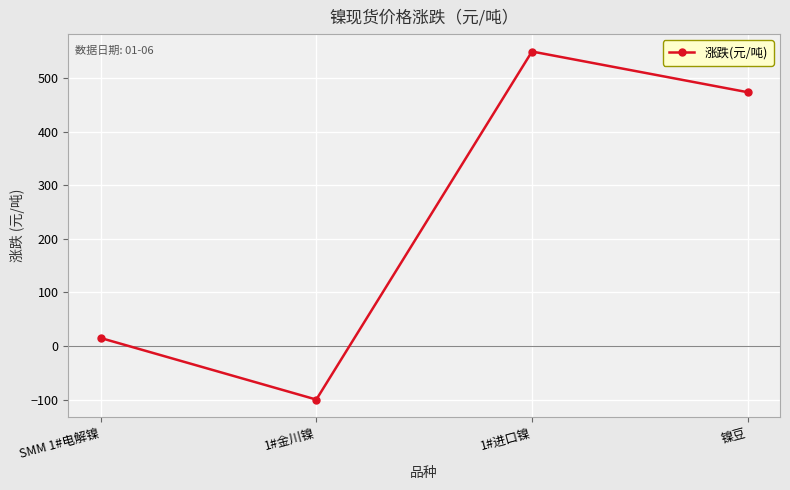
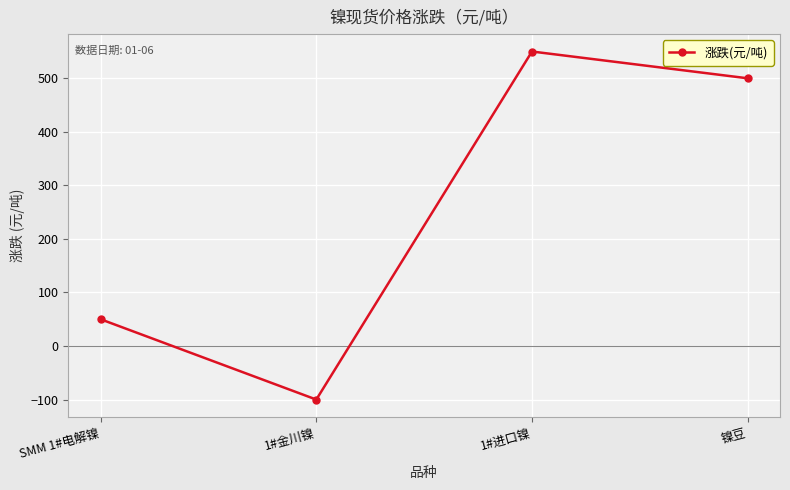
SMM 1#电解镍: 20 -> 50
镍豆: 470 -> 500
